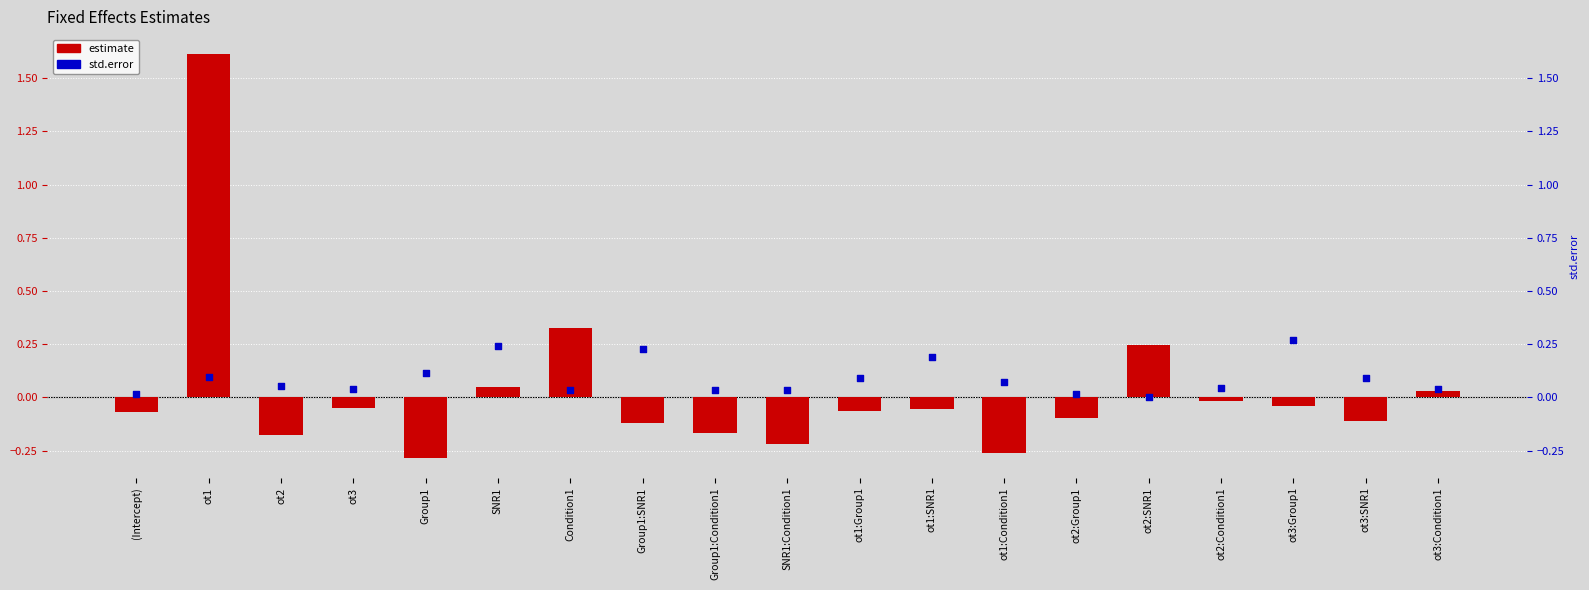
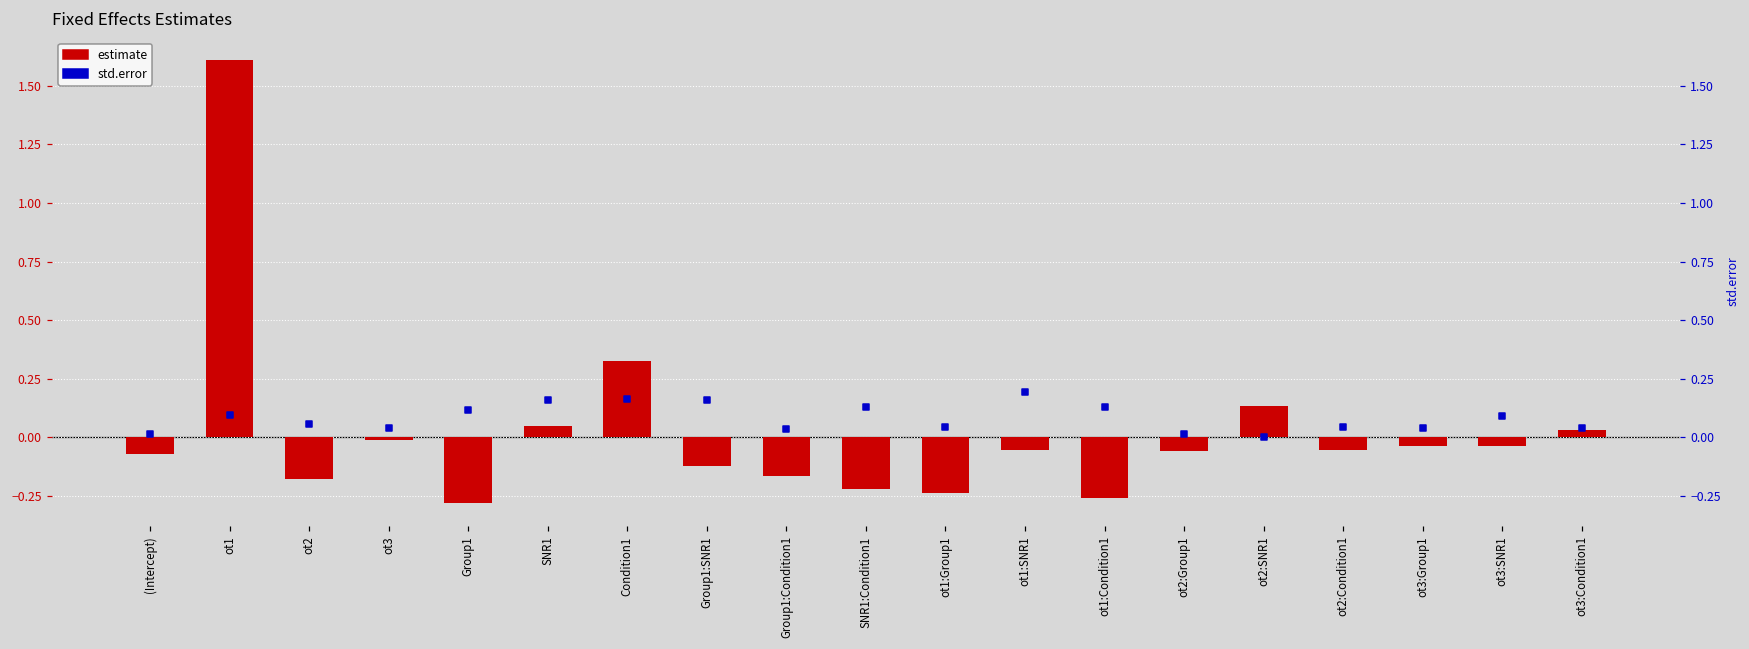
estimate, ot3: -0.05 -> -0.01
std.error, SNR1: 0.24 -> 0.16
std.error, Condition1: 0.03 -> 0.16
std.error, Group1:SNR1: 0.23 -> 0.16
std.error, SNR1:Condition1: 0.03 -> 0.13
estimate, ot1:Group1: -0.06 -> -0.24
std.error, ot1:Group1: 0.09 -> 0.04
std.error, ot1:Condition1: 0.07 -> 0.13
estimate, ot2:Group1: -0.10 -> -0.06
estimate, ot2:SNR1: 0.25 -> 0.13
estimate, ot2:Condition1: -0.02 -> -0.06
std.error, ot3:Group1: 0.27 -> 0.04
estimate, ot3:SNR1: -0.11 -> -0.04
